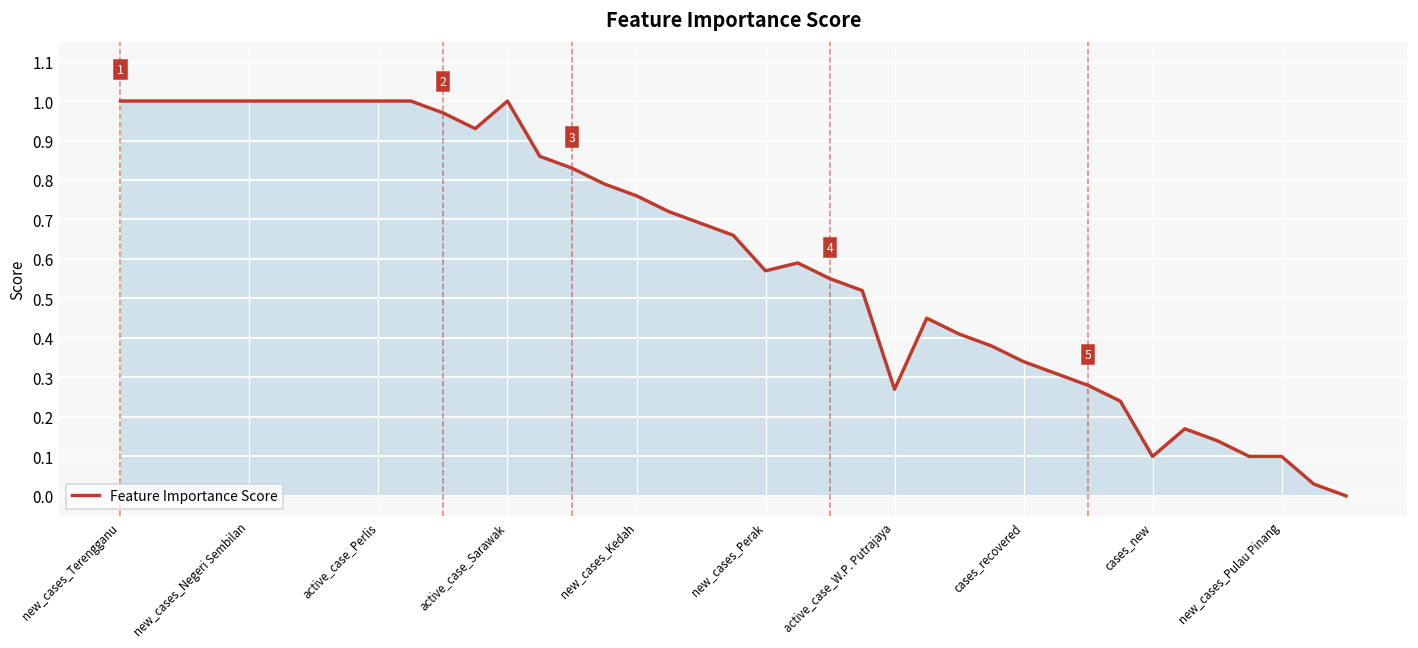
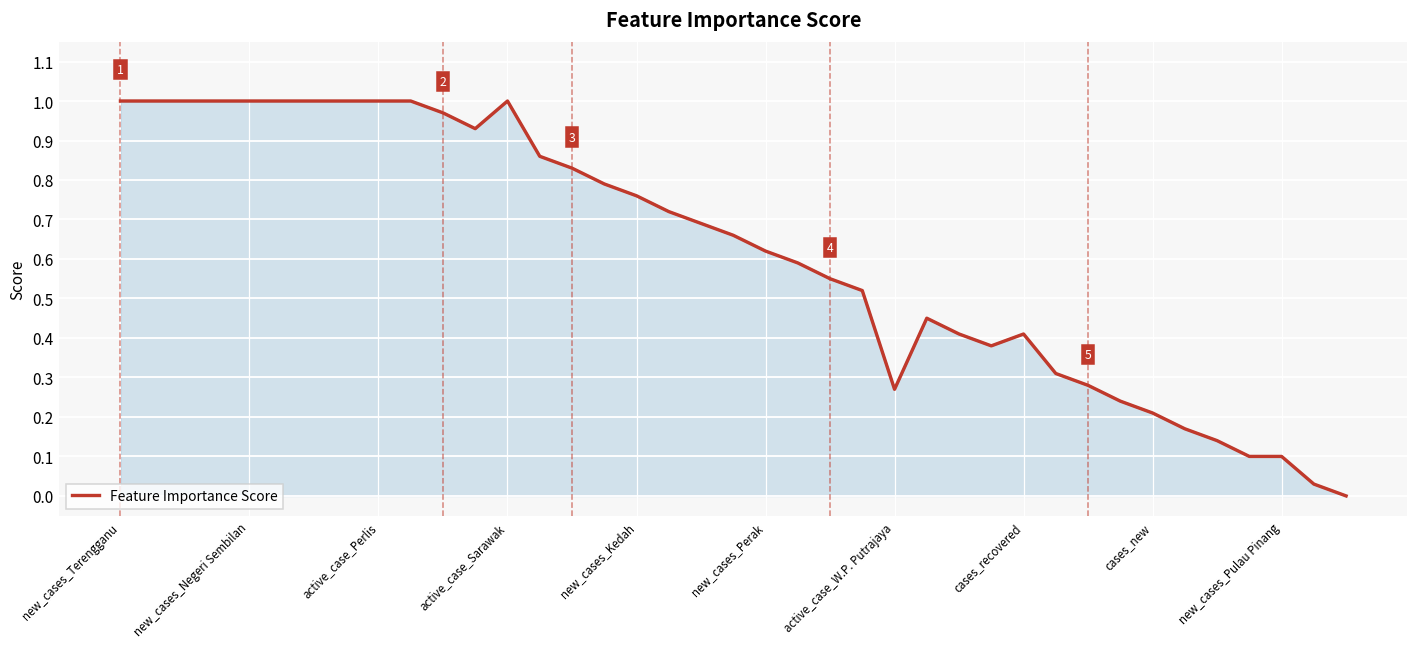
new_cases_Perak: 0.57 -> 0.62
cases_recovered: 0.34 -> 0.41
cases_new: 0.10 -> 0.21
